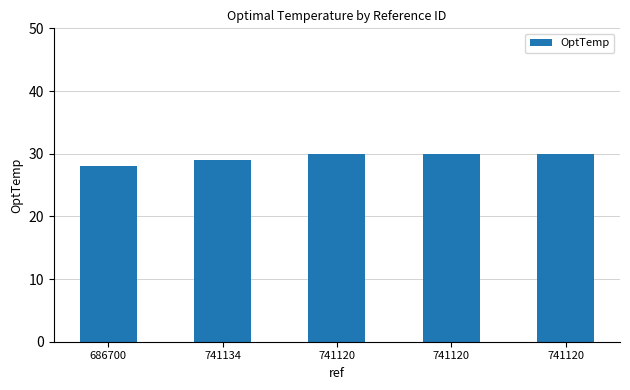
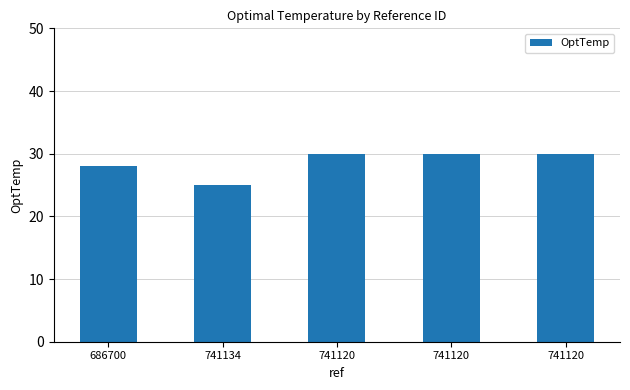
741134: 29 -> 25
